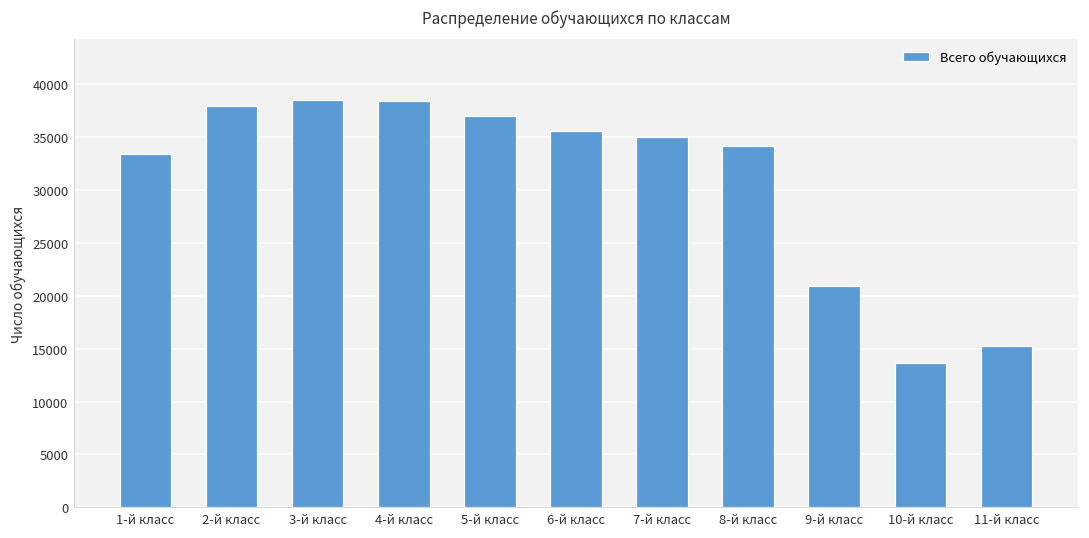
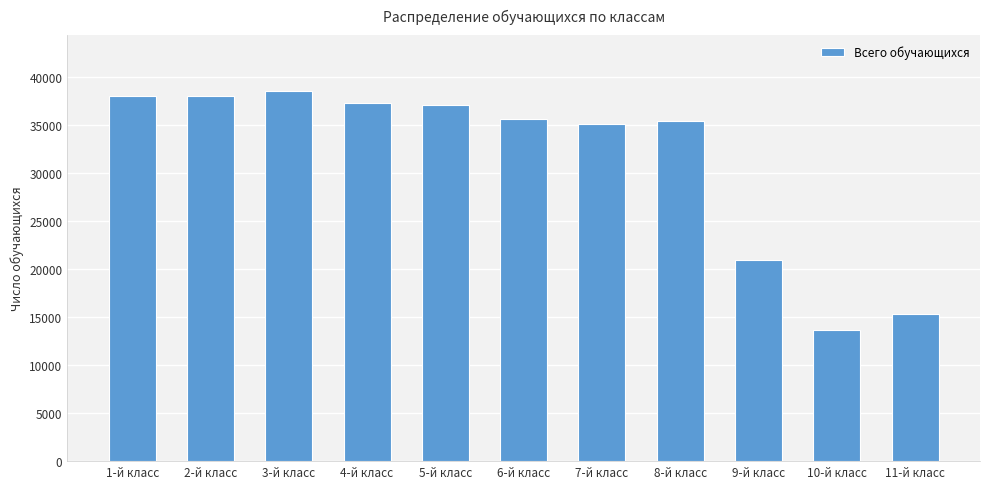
1-й класс: 33000 -> 38000
4-й класс: 38000 -> 37000
8-й класс: 34000 -> 35000
